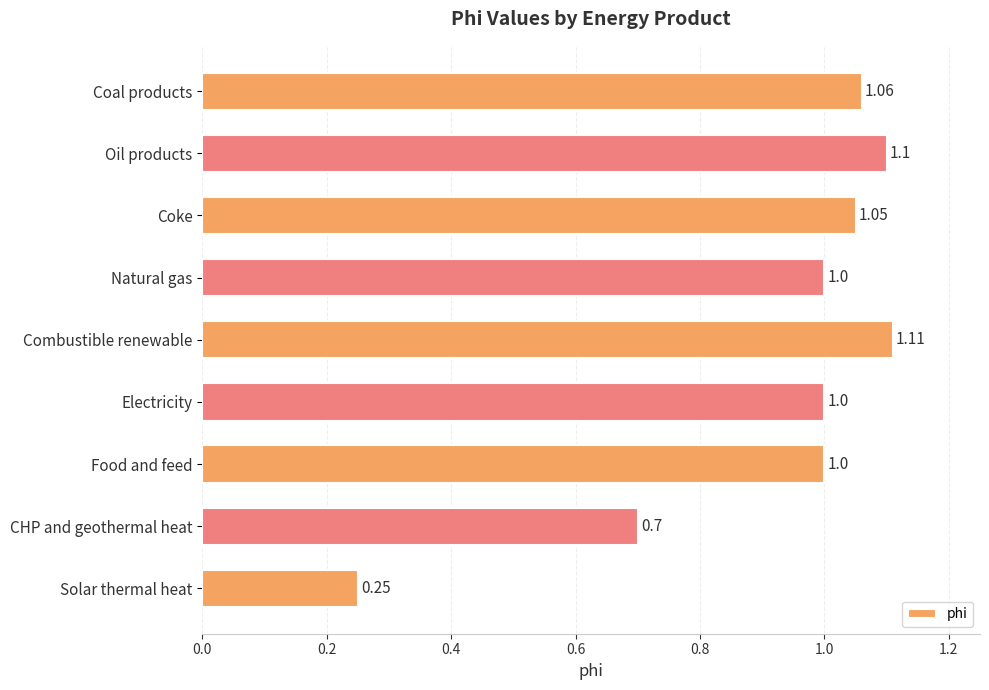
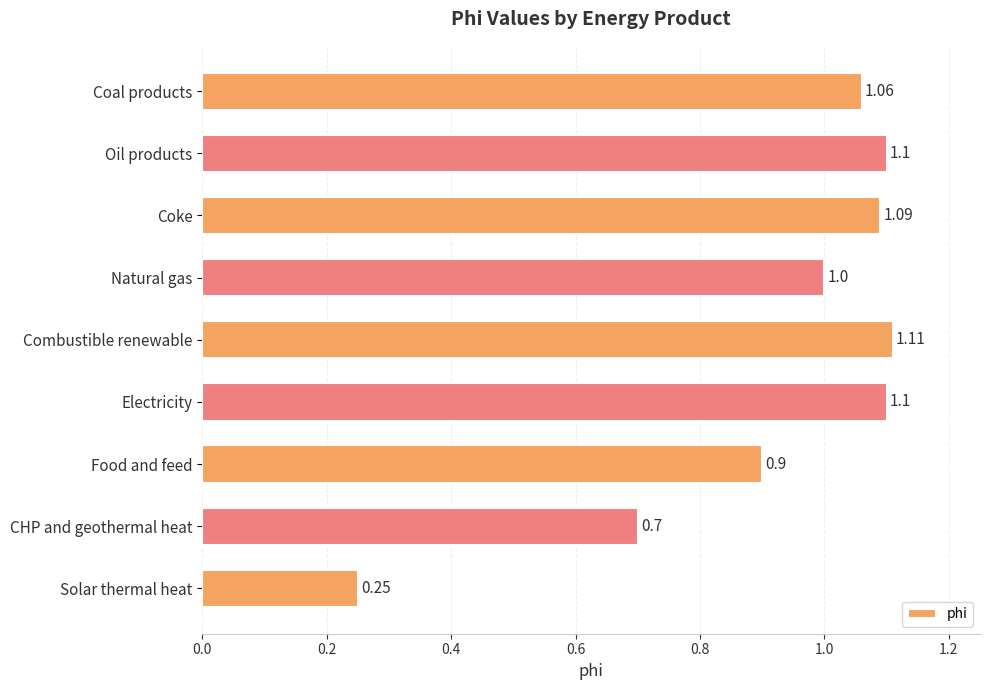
Coke: 1.05 -> 1.09
Electricity: 1.0 -> 1.1
Food and feed: 1.0 -> 0.9
